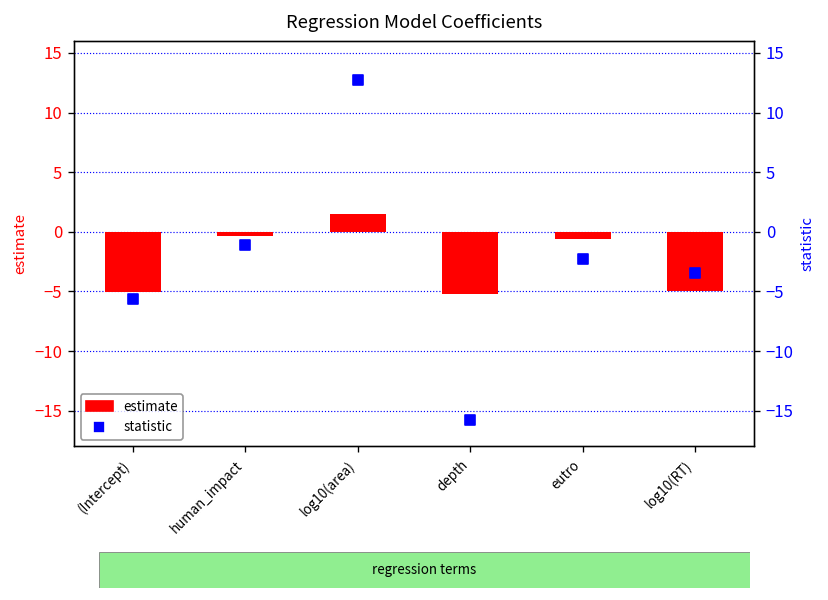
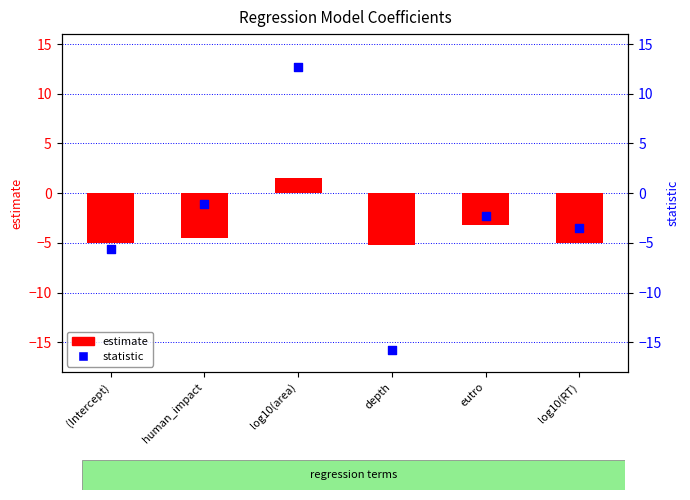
estimate, human_impact: 0 -> -5
estimate, eutro: -1 -> -3
